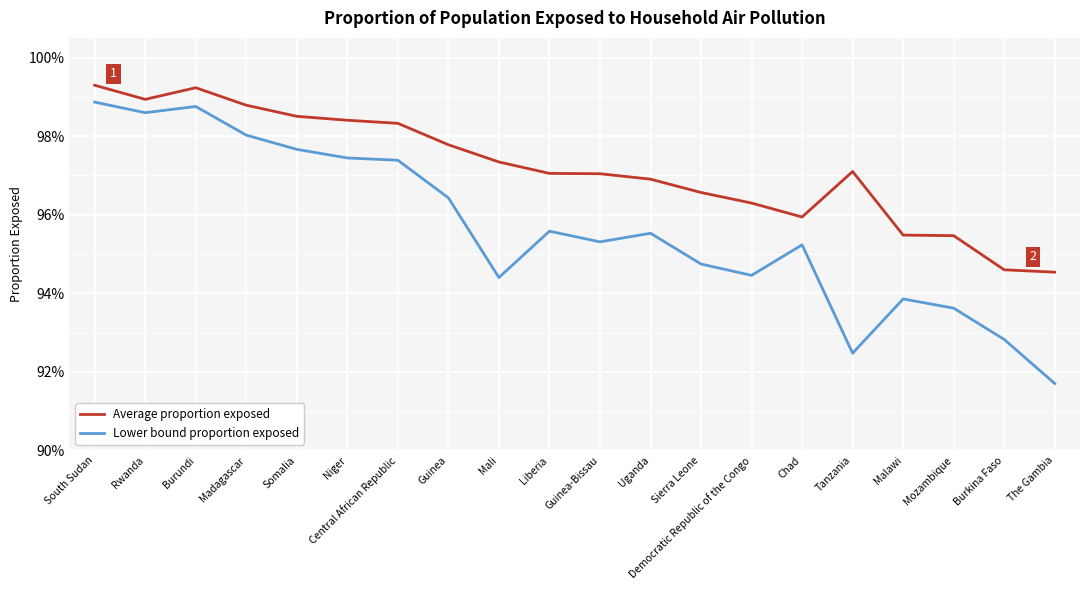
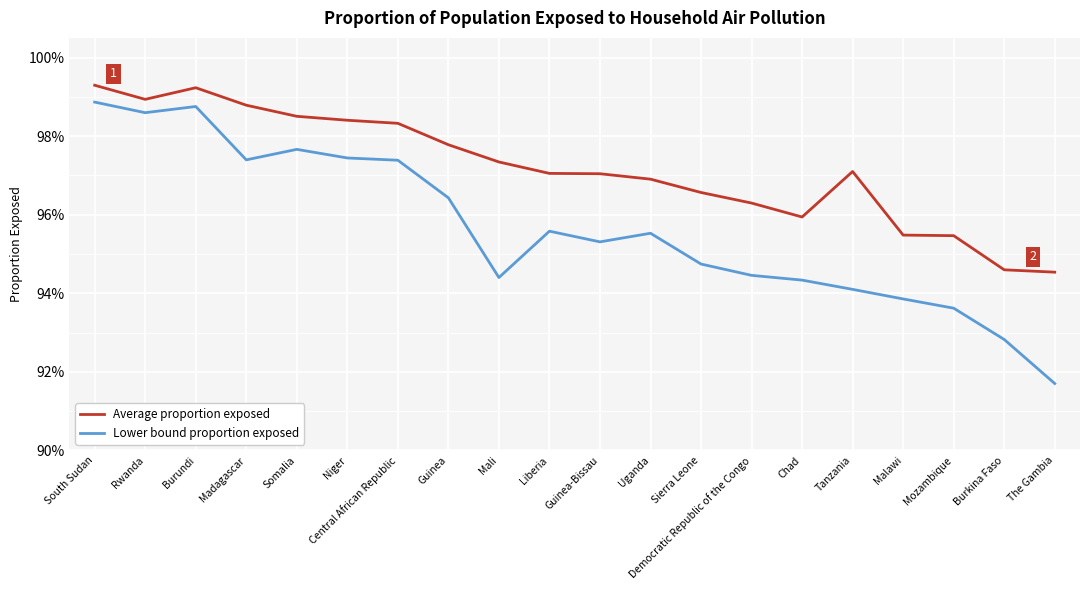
Lower bound proportion exposed, Madagascar: 98.0% -> 97.4%
Lower bound proportion exposed, Chad: 95.2% -> 94.3%
Lower bound proportion exposed, Tanzania: 92.5% -> 94.1%
